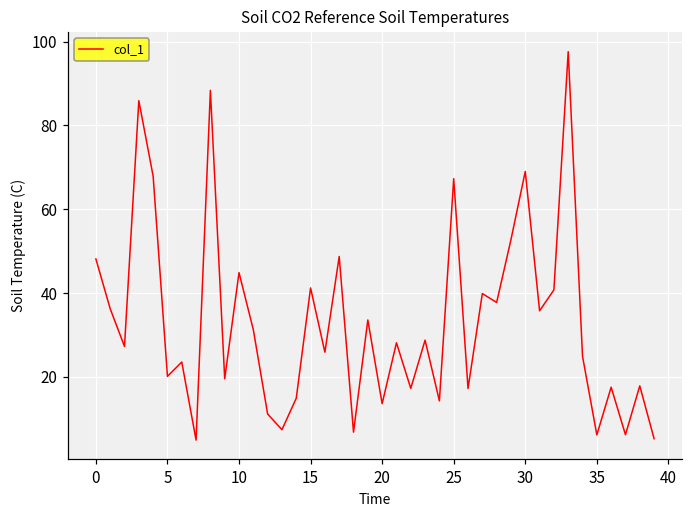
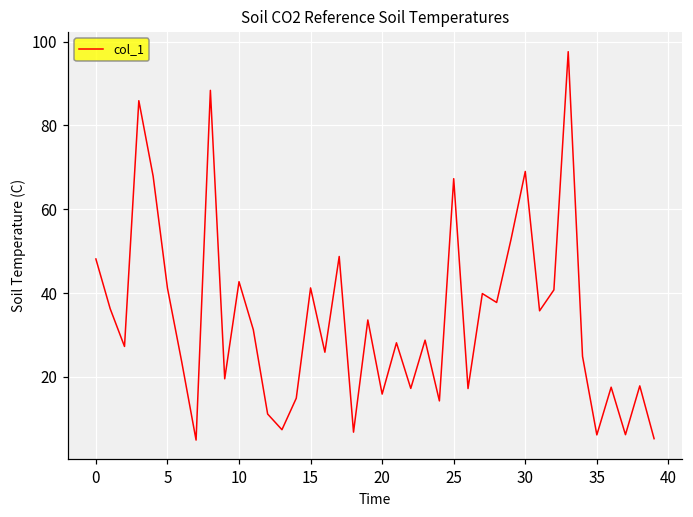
5: 20 -> 41
10: 45 -> 43
20: 14 -> 16
